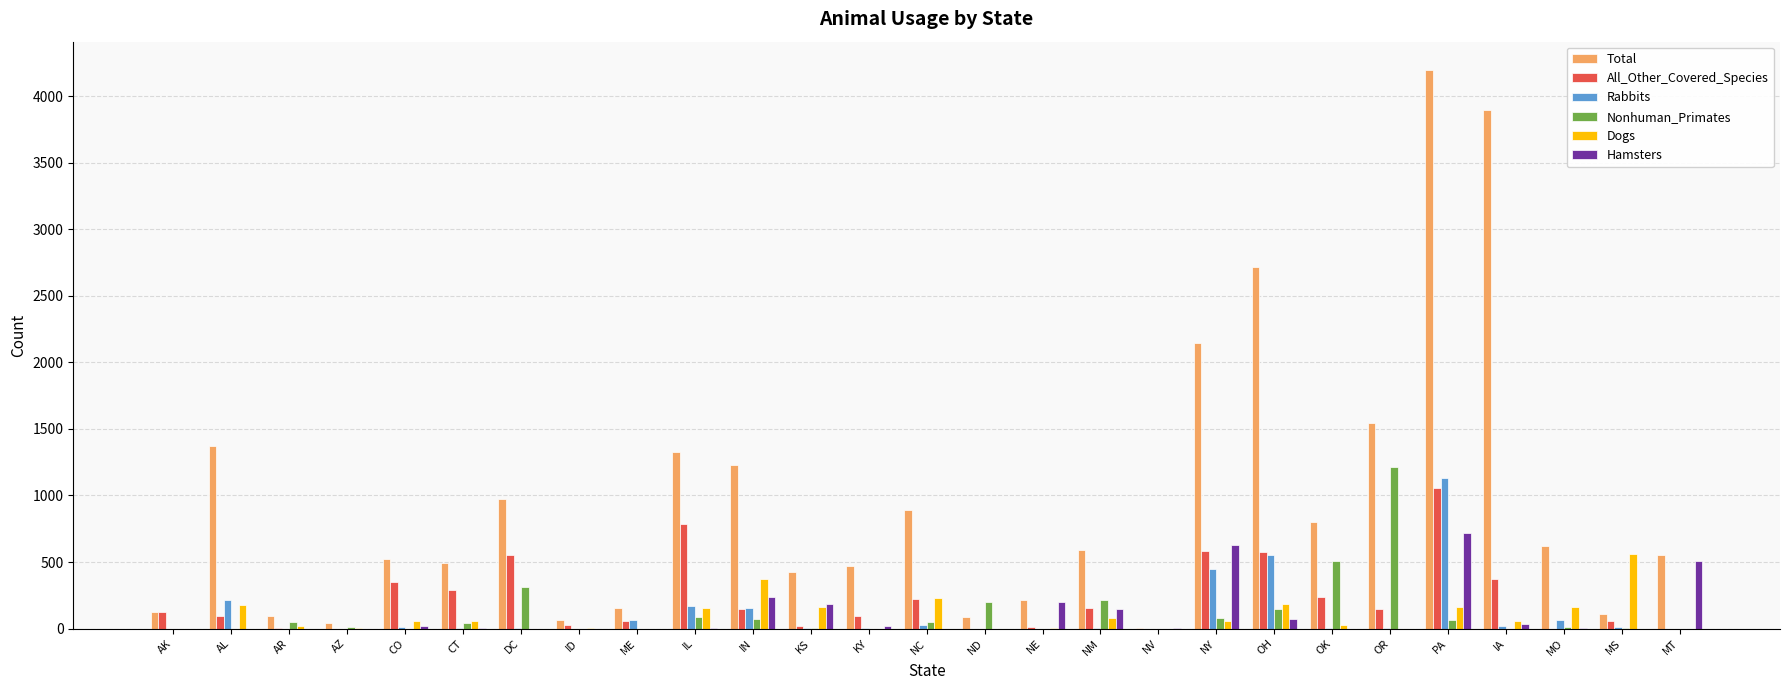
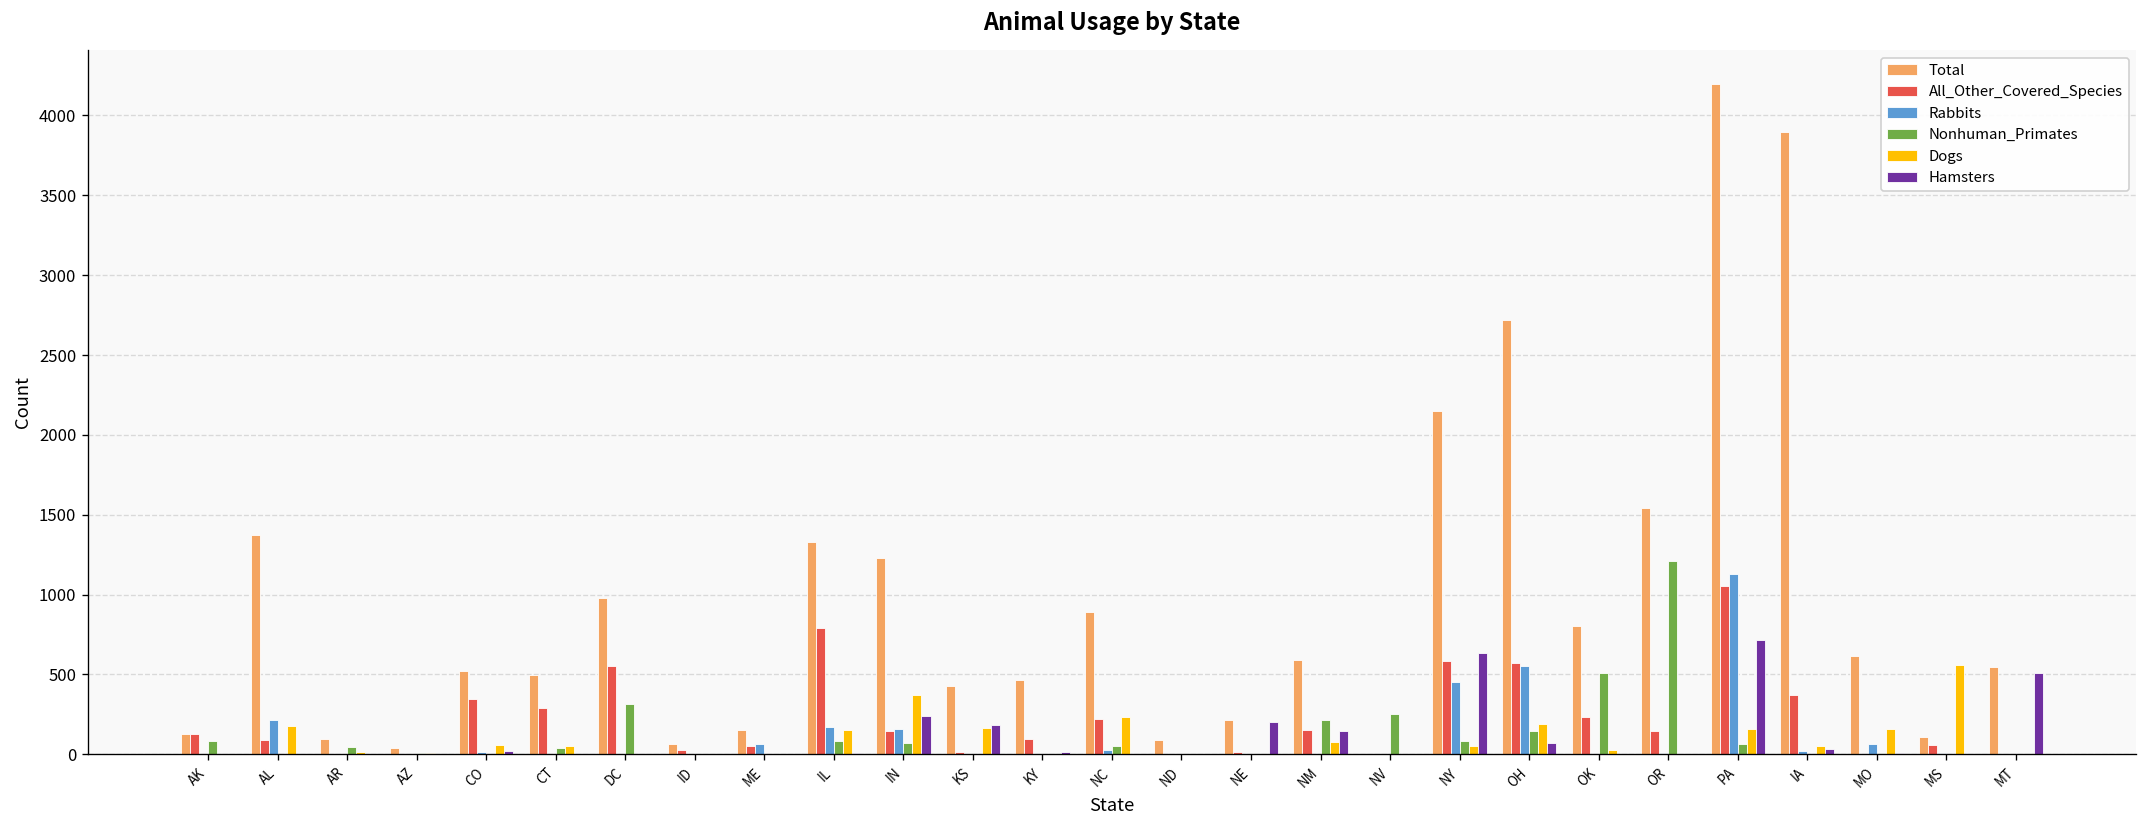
Nonhuman_Primates, AK: 0 -> 90
Nonhuman_Primates, ND: 200 -> 0
Nonhuman_Primates, NV: 0 -> 250
